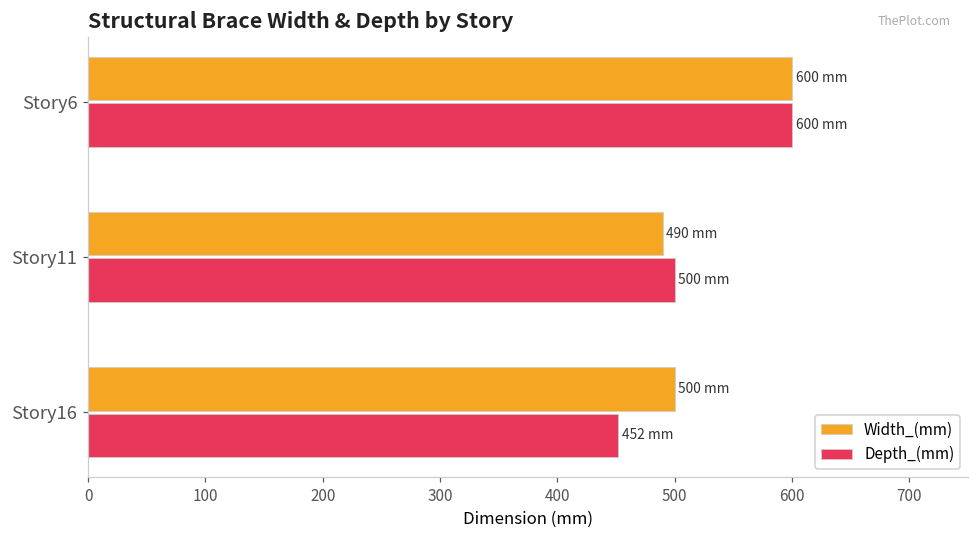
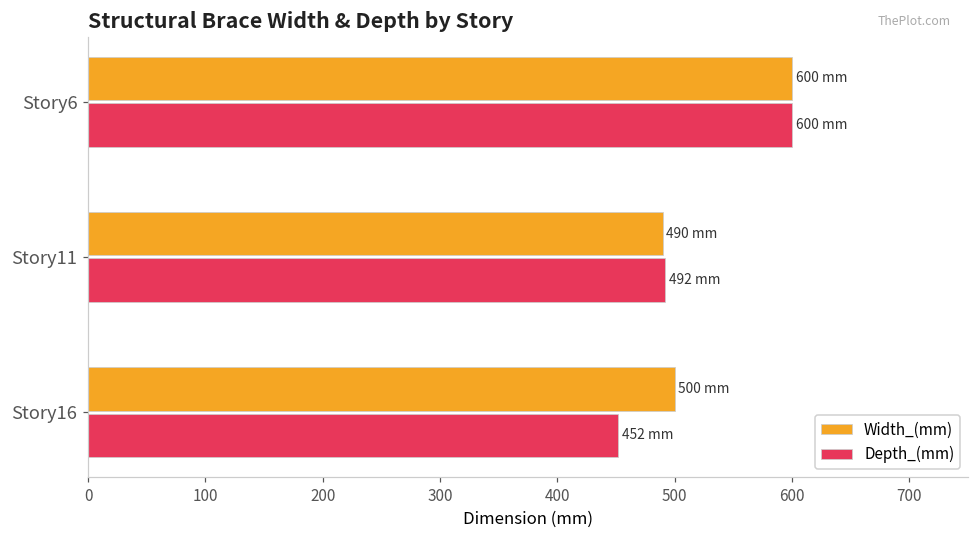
Depth_(mm), Story11: 500 -> 492
